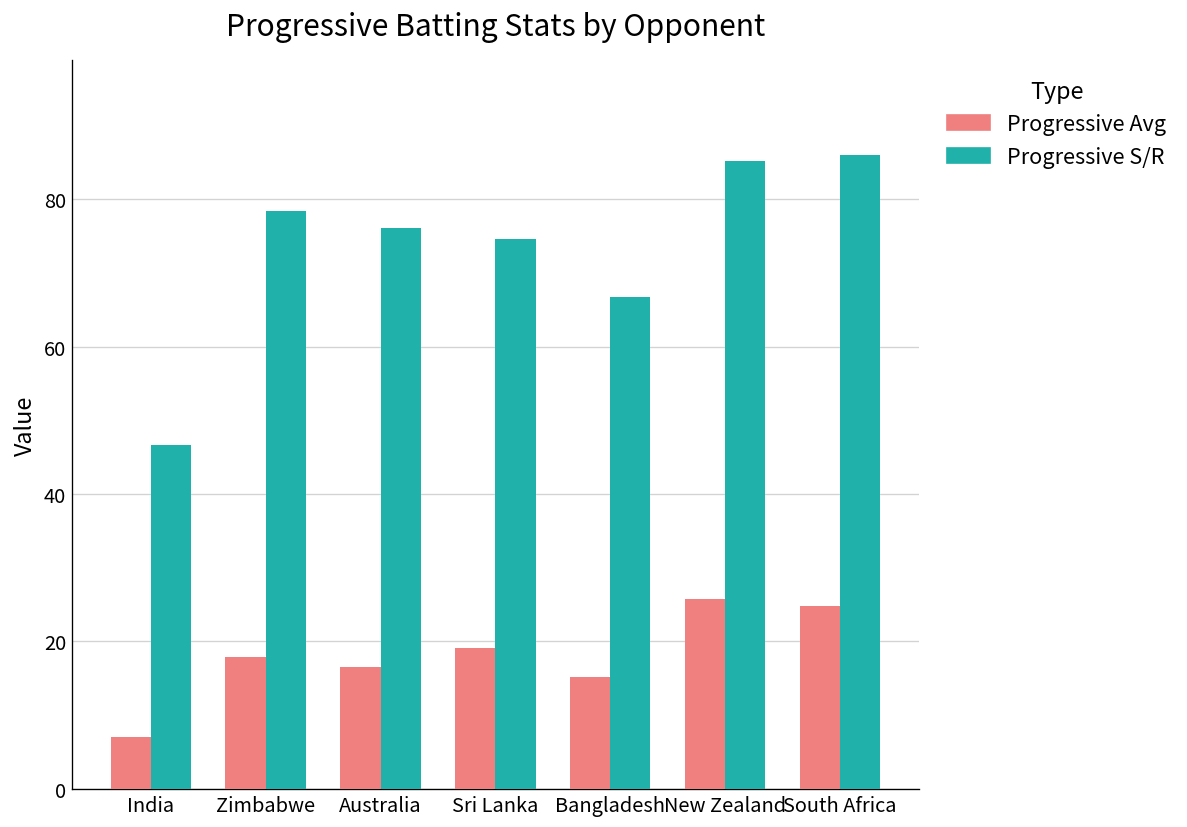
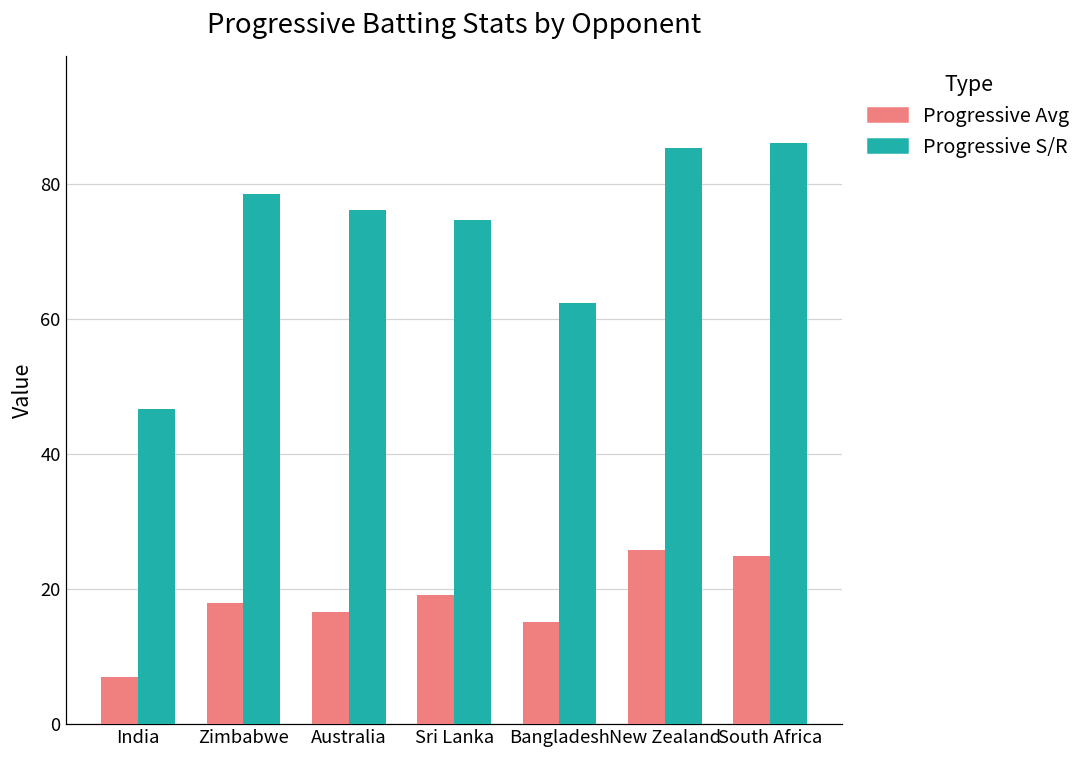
Progressive S/R, Bangladesh: 67 -> 62
